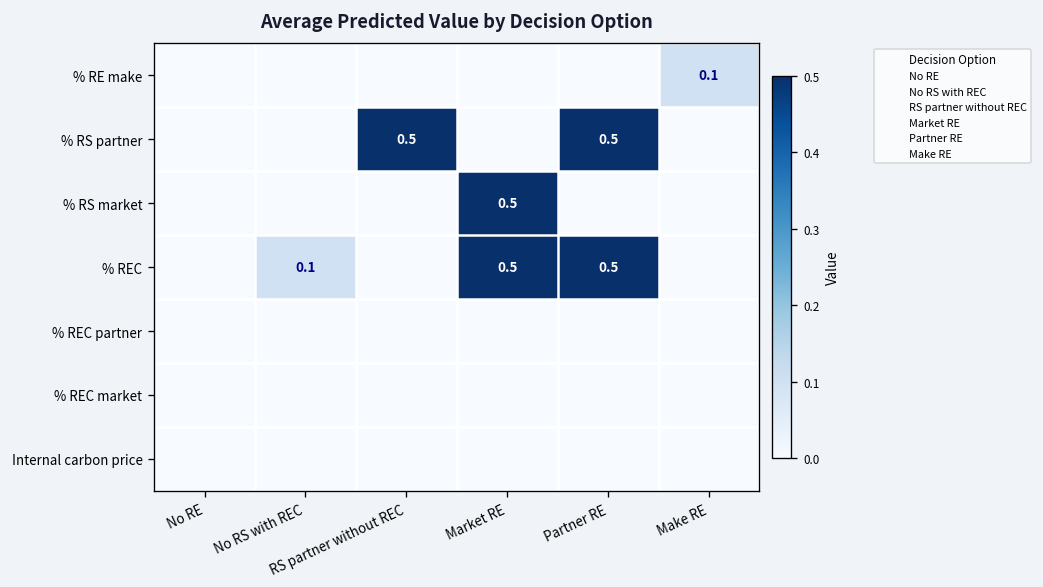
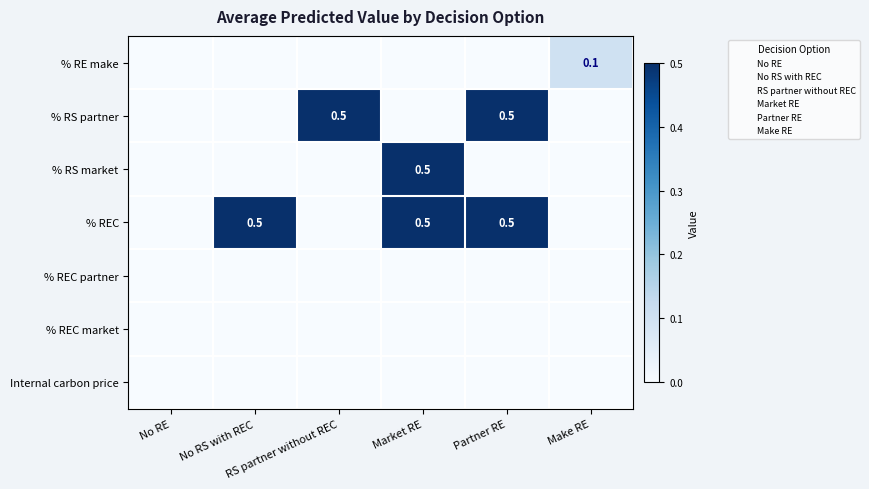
% REC, No RS with REC: 0.1 -> 0.5
